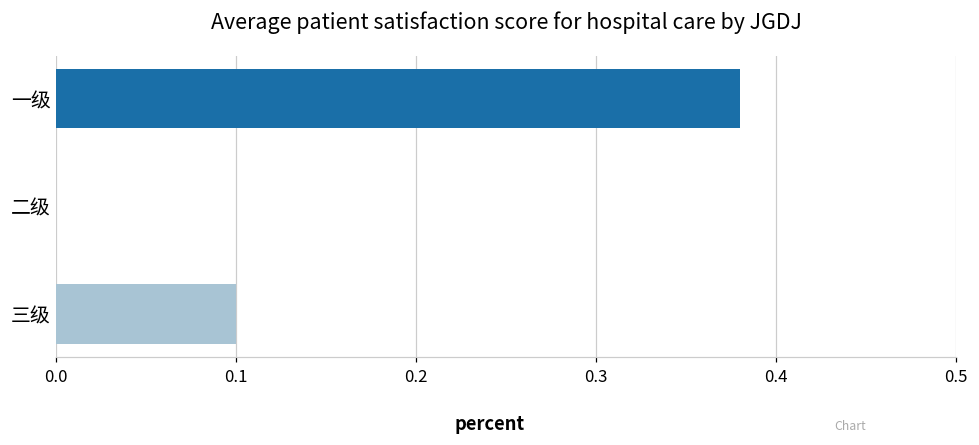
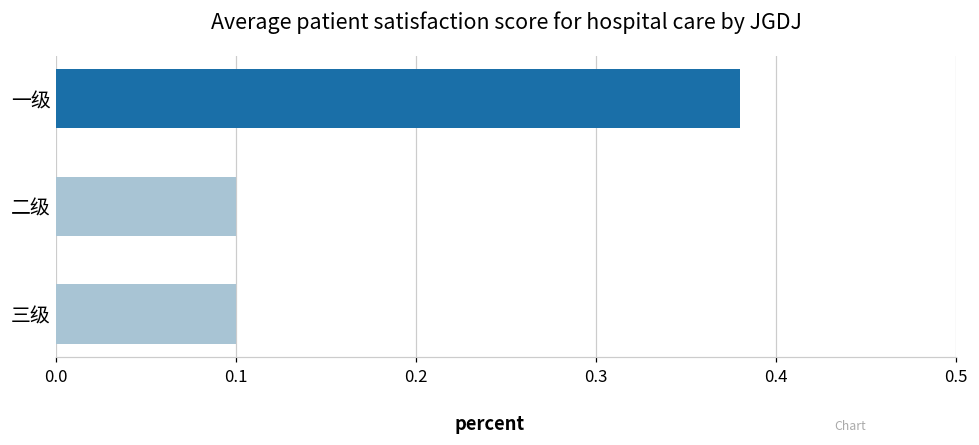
二级: 0.0 -> 0.1
